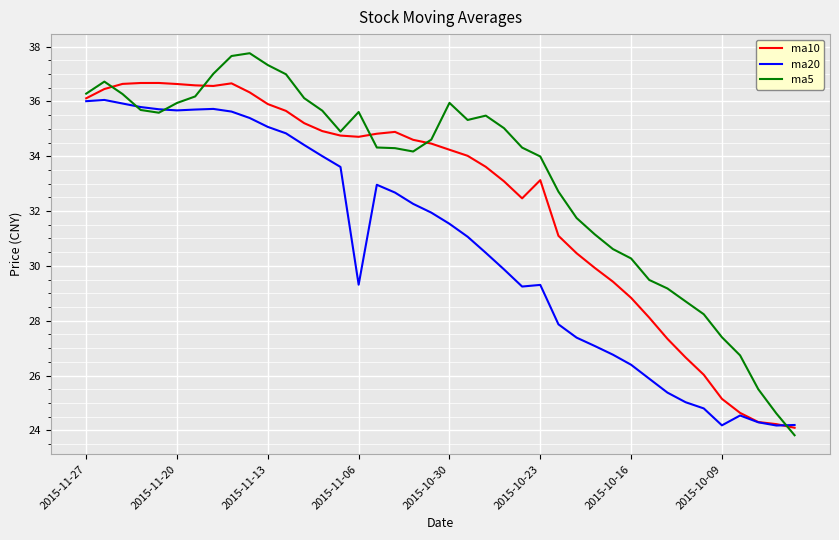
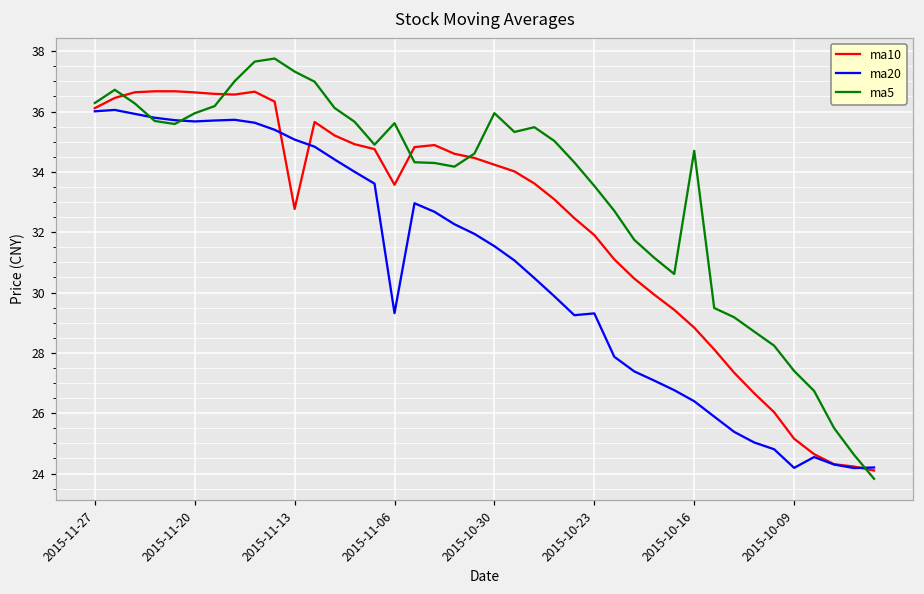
ma10, 2015-11-13: 35.9 -> 32.8
ma10, 2015-11-06: 34.7 -> 33.6
ma10, 2015-10-23: 33.1 -> 31.9
ma5, 2015-10-23: 34.0 -> 33.5
ma5, 2015-10-16: 30.3 -> 34.7
